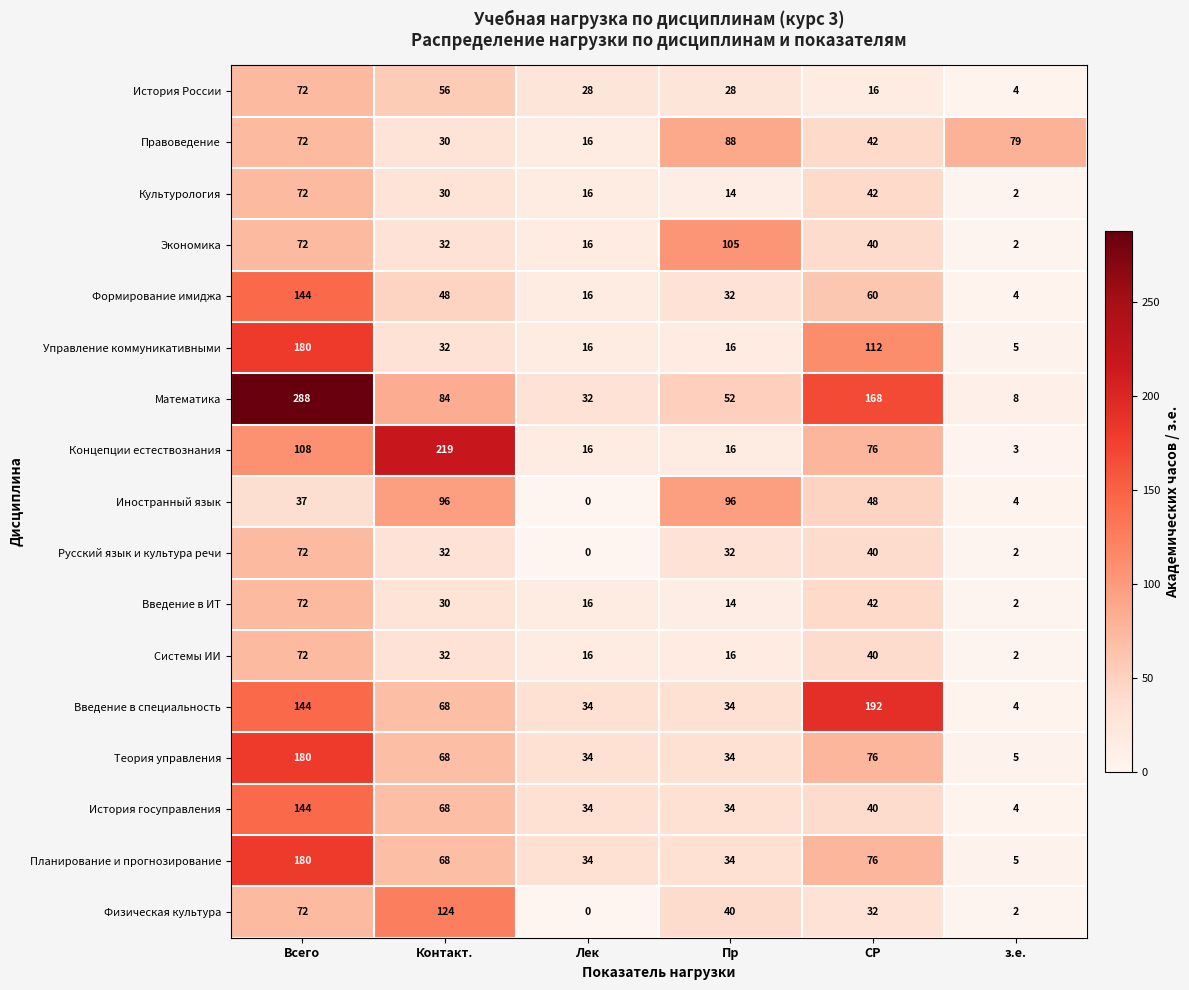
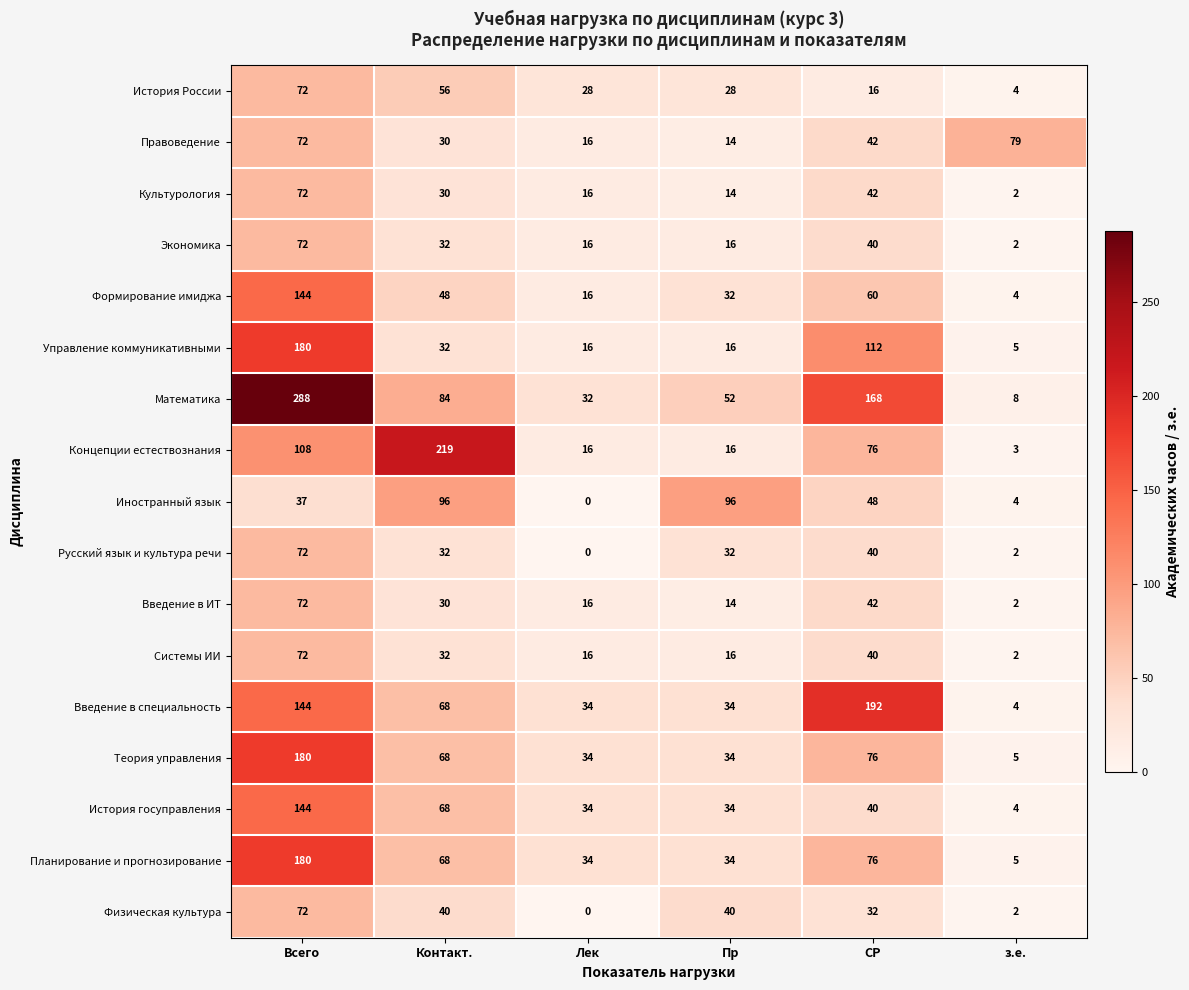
Правоведение, Пр: 88 -> 14
Экономика, Пр: 105 -> 16
Физическая культура, Контакт.: 124 -> 40
